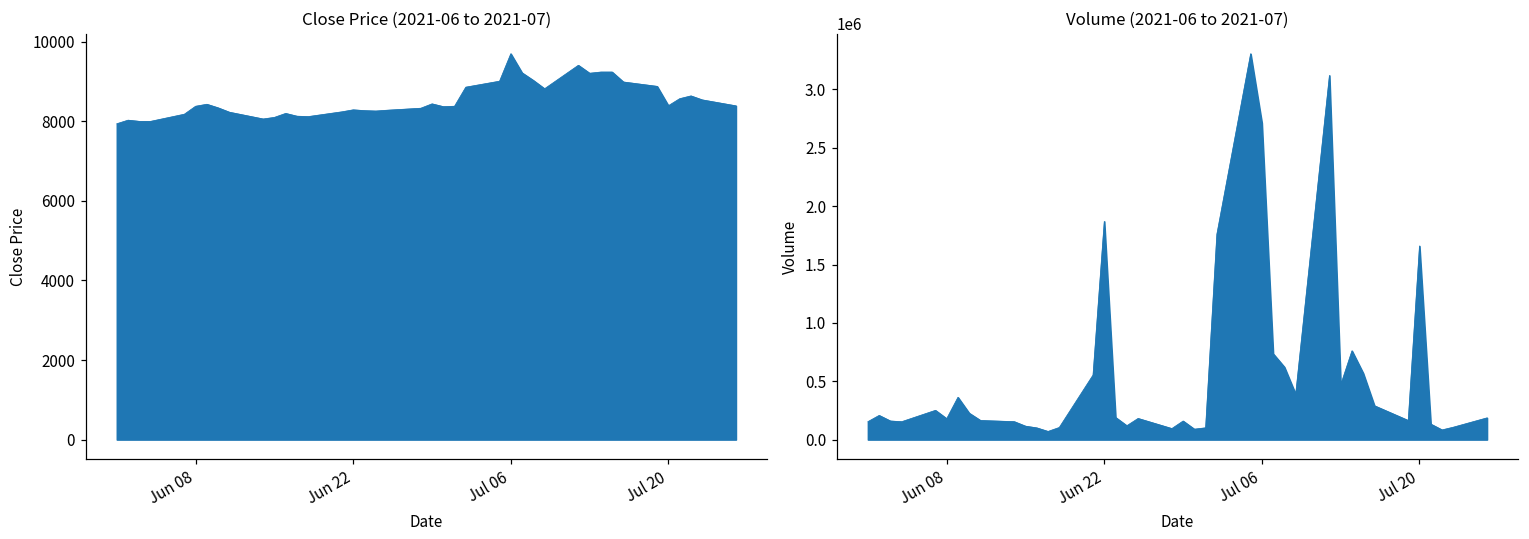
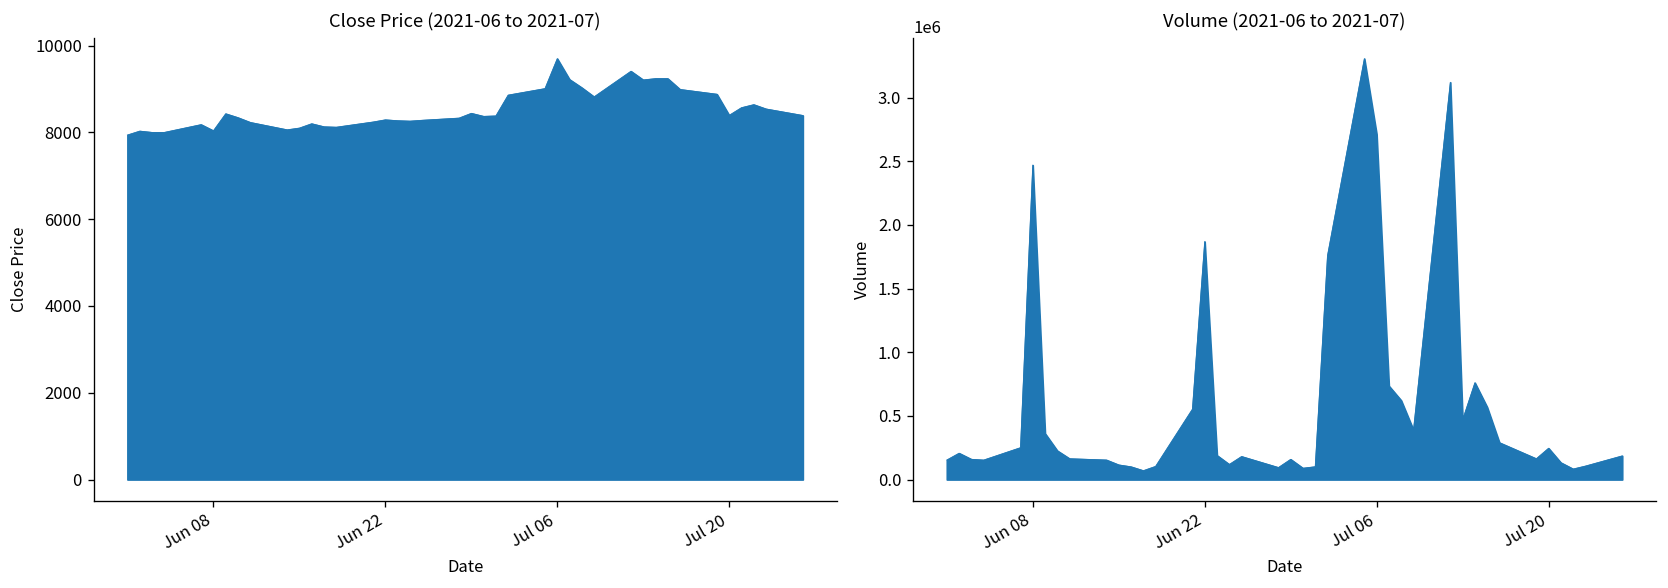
Close Price (2021-06 to 2021-07), Jun 08: 8400 -> 8000
Volume (2021-06 to 2021-07), Jun 08: 180000 -> 2470000
Volume (2021-06 to 2021-07), Jul 20: 1660000 -> 250000
